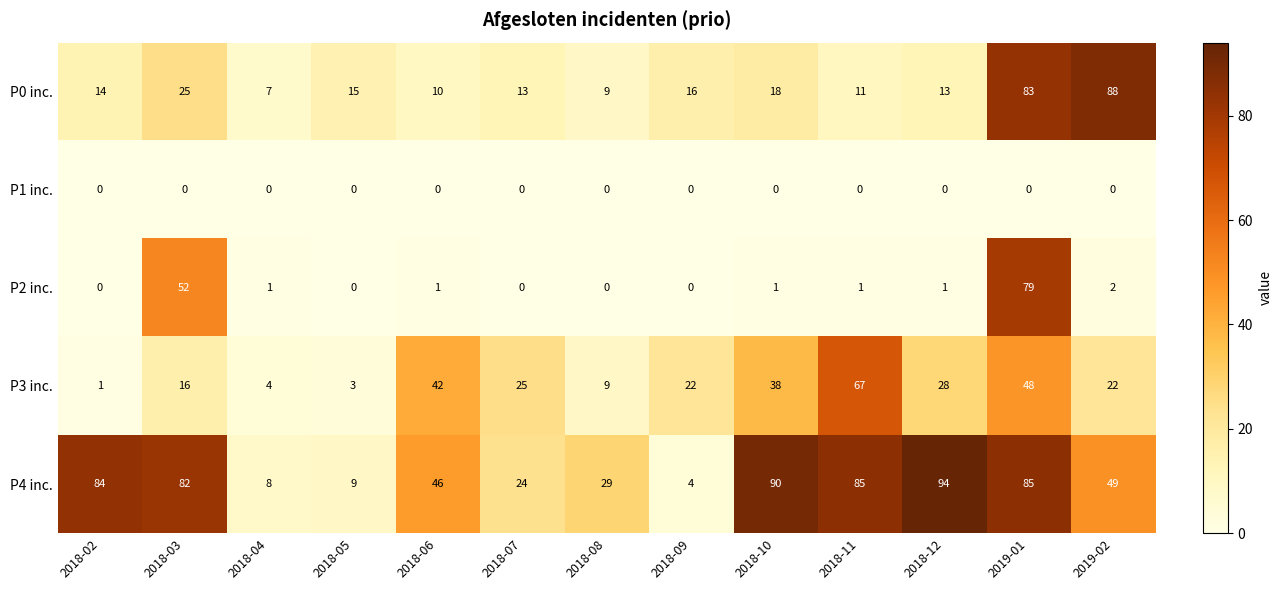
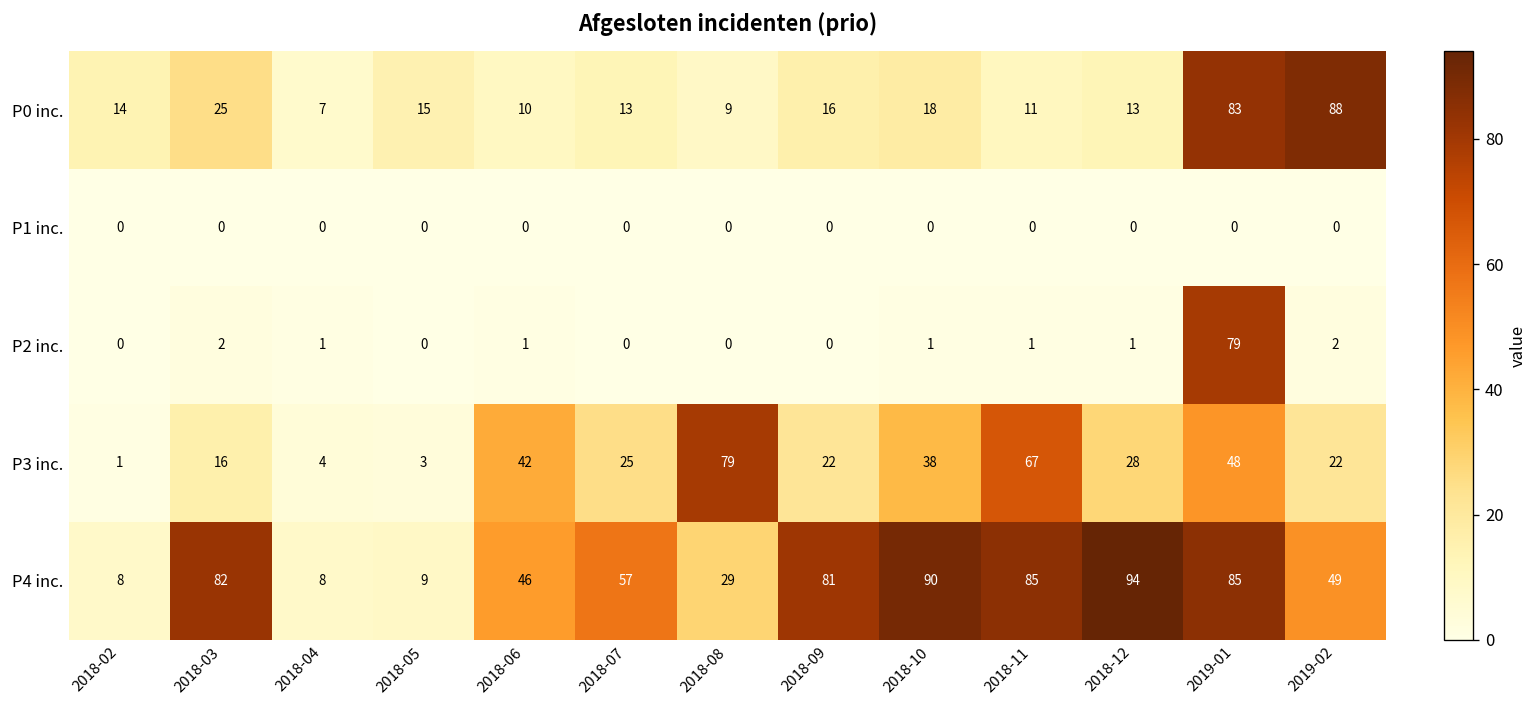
P2 inc., 2018-03: 52 -> 2
P3 inc., 2018-08: 9 -> 79
P4 inc., 2018-02: 84 -> 8
P4 inc., 2018-07: 24 -> 57
P4 inc., 2018-09: 4 -> 81
